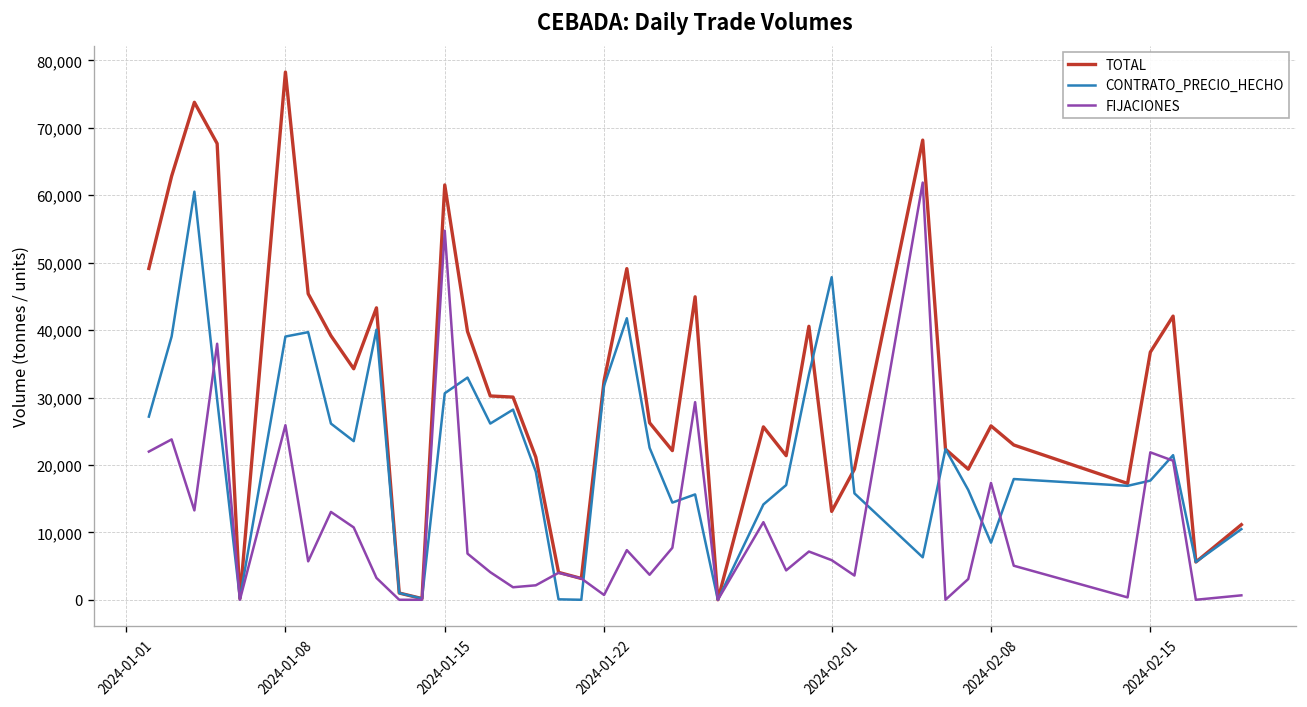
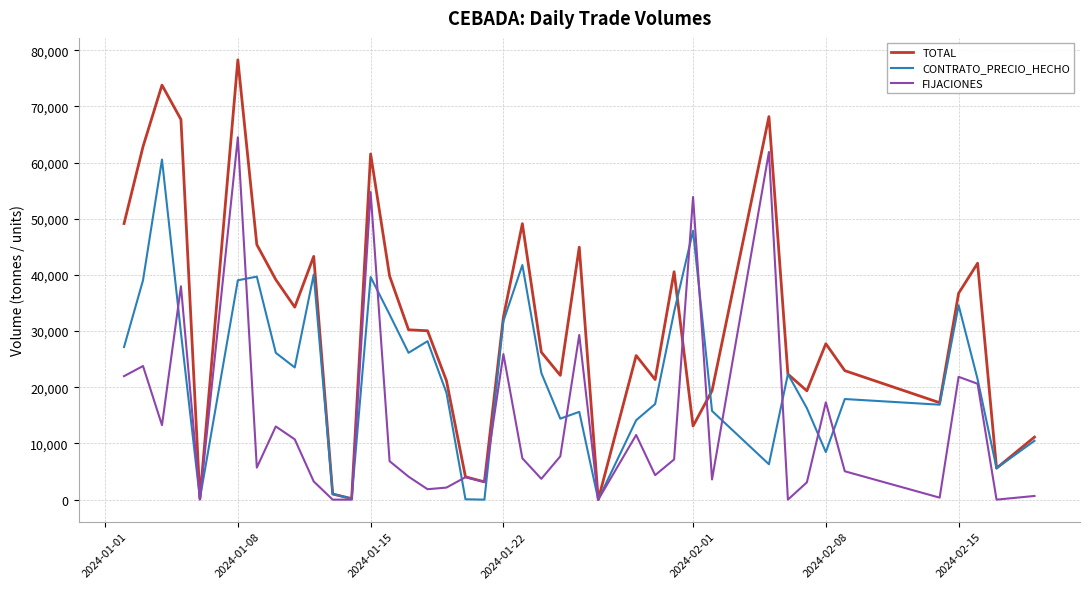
FIJACIONES, 2024-01-08: 26,000 -> 64,000
CONTRATO_PRECIO_HECHO, 2024-01-15: 31,000 -> 40,000
FIJACIONES, 2024-01-22: 1,000 -> 26,000
FIJACIONES, 2024-02-01: 6,000 -> 54,000
TOTAL, 2024-02-08: 26,000 -> 28,000
CONTRATO_PRECIO_HECHO, 2024-02-15: 18,000 -> 35,000
